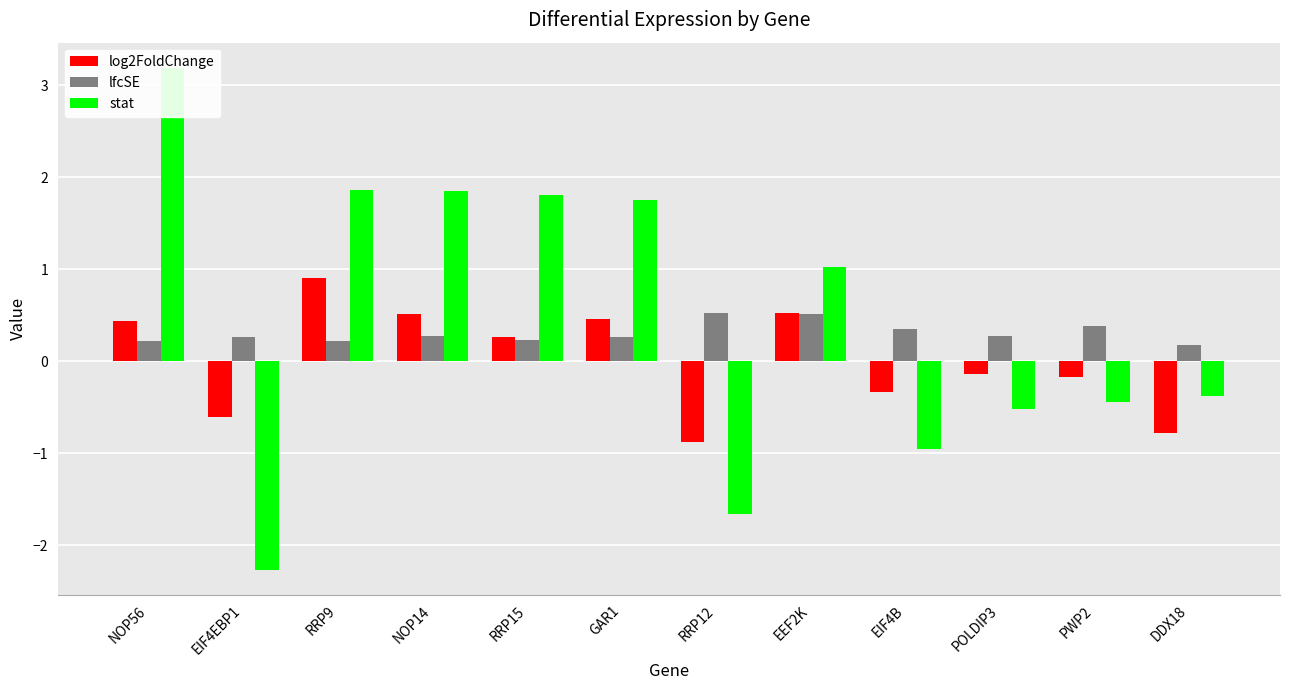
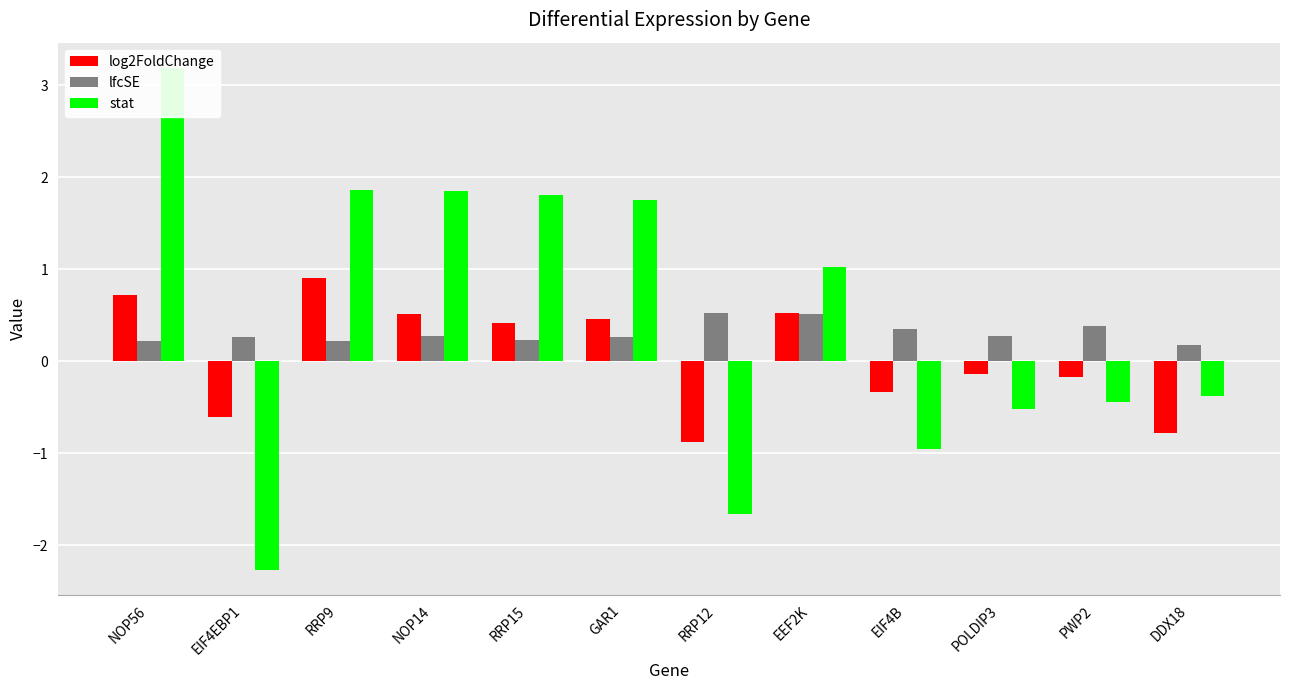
log2FoldChange, NOP56: 0.4 -> 0.7
log2FoldChange, RRP15: 0.3 -> 0.4
